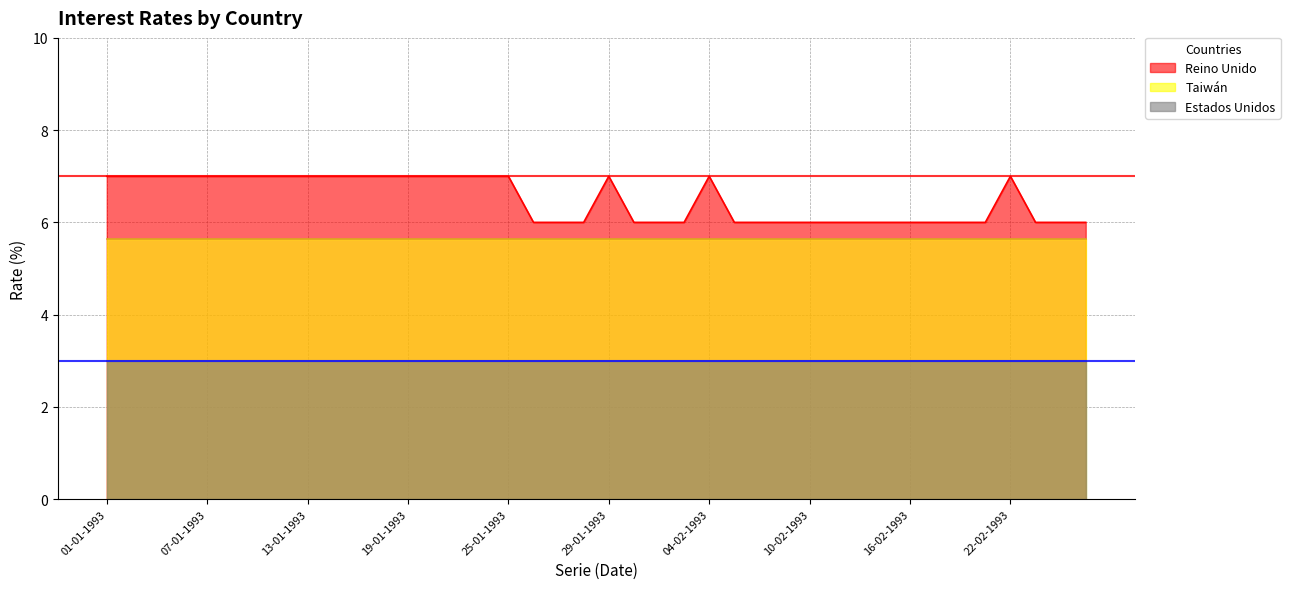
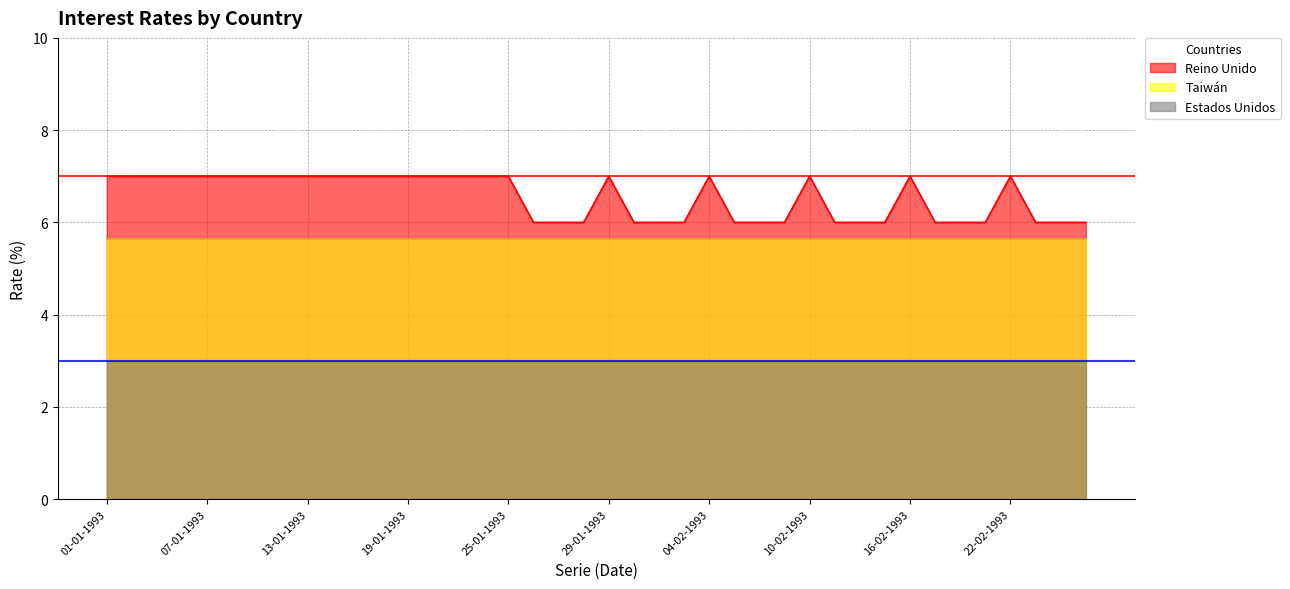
Reino Unido, 10-02-1993: 6 -> 7
Reino Unido, 16-02-1993: 6 -> 7
